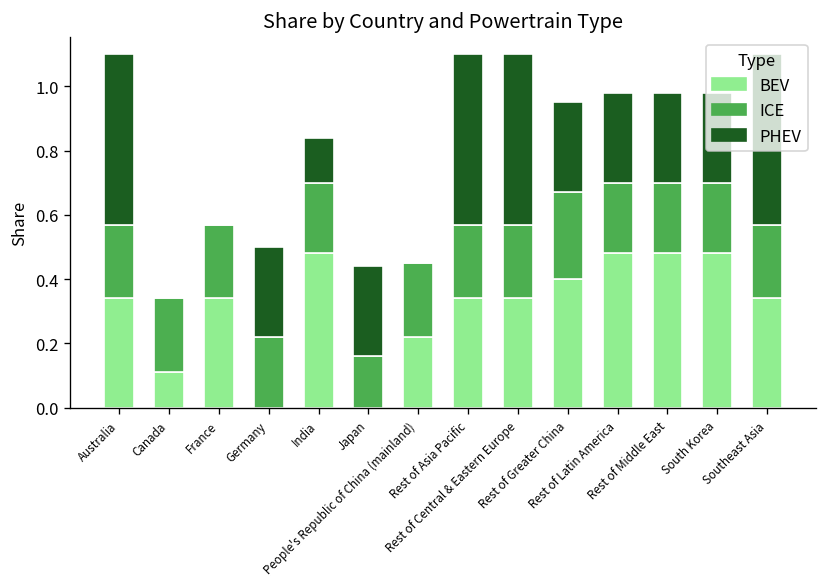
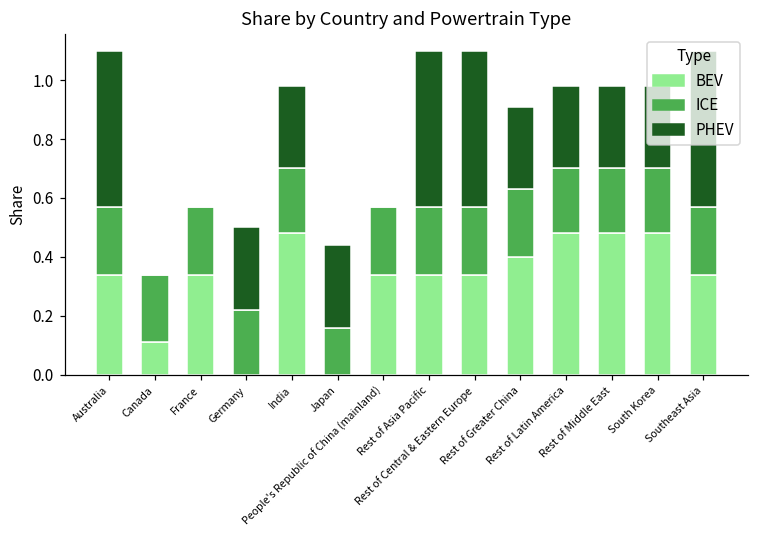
PHEV, India: 0.14 -> 0.28
BEV, People's Republic of China (mainland): 0.22 -> 0.34
ICE, Rest of Greater China: 0.27 -> 0.23
